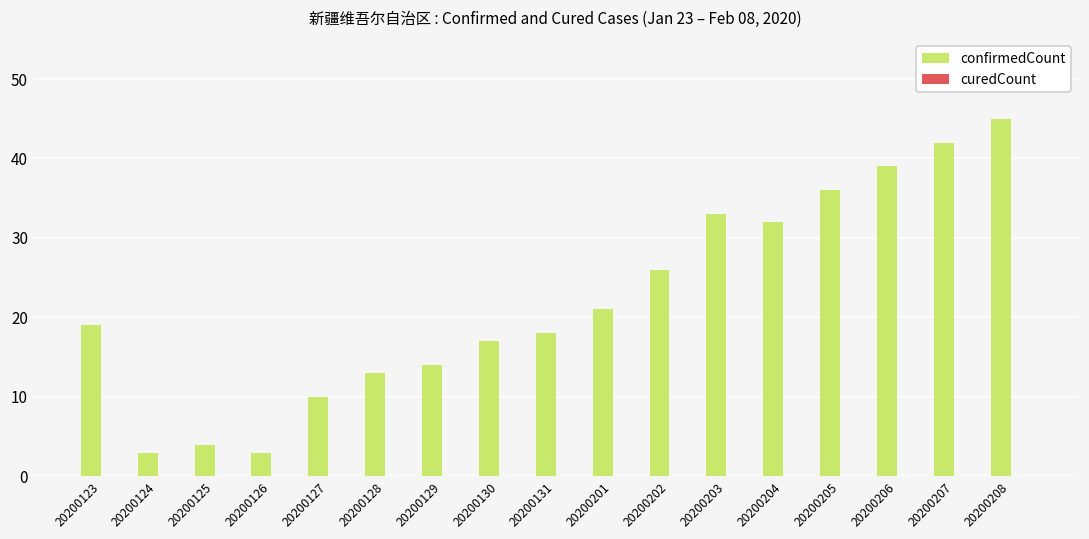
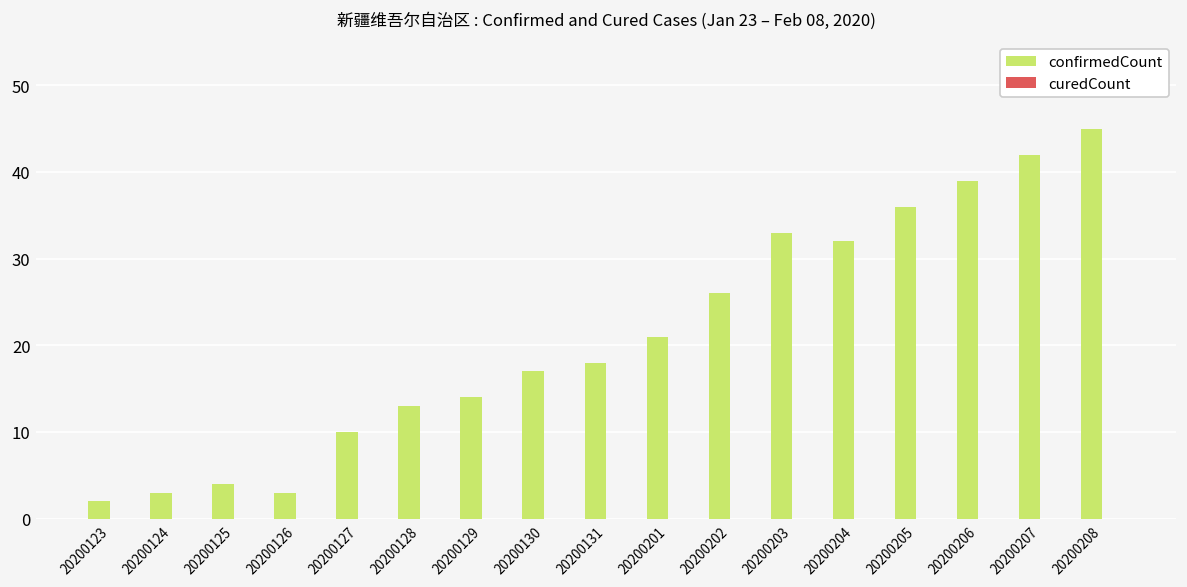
confirmedCount, 20200123: 19 -> 2
